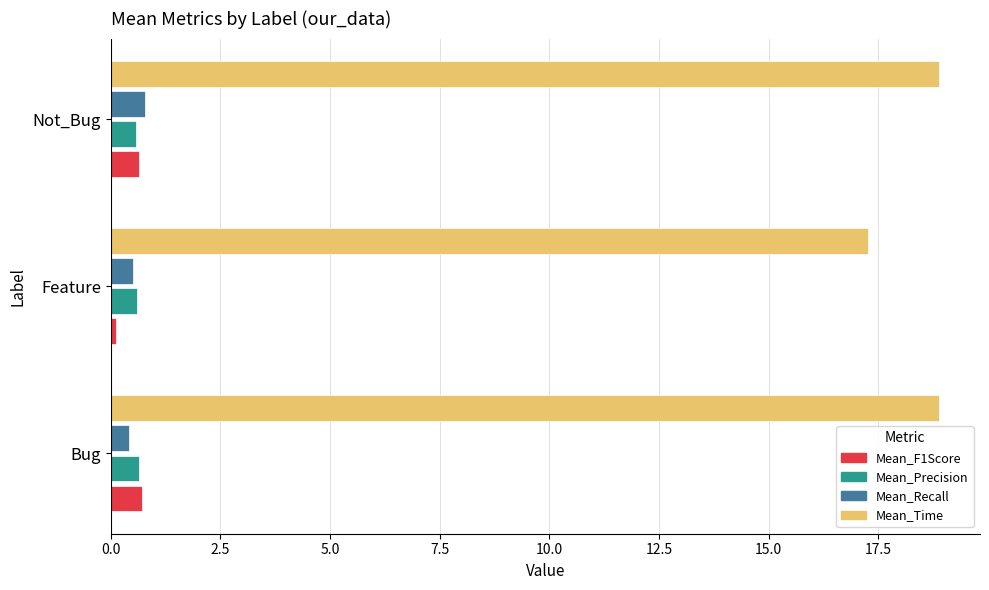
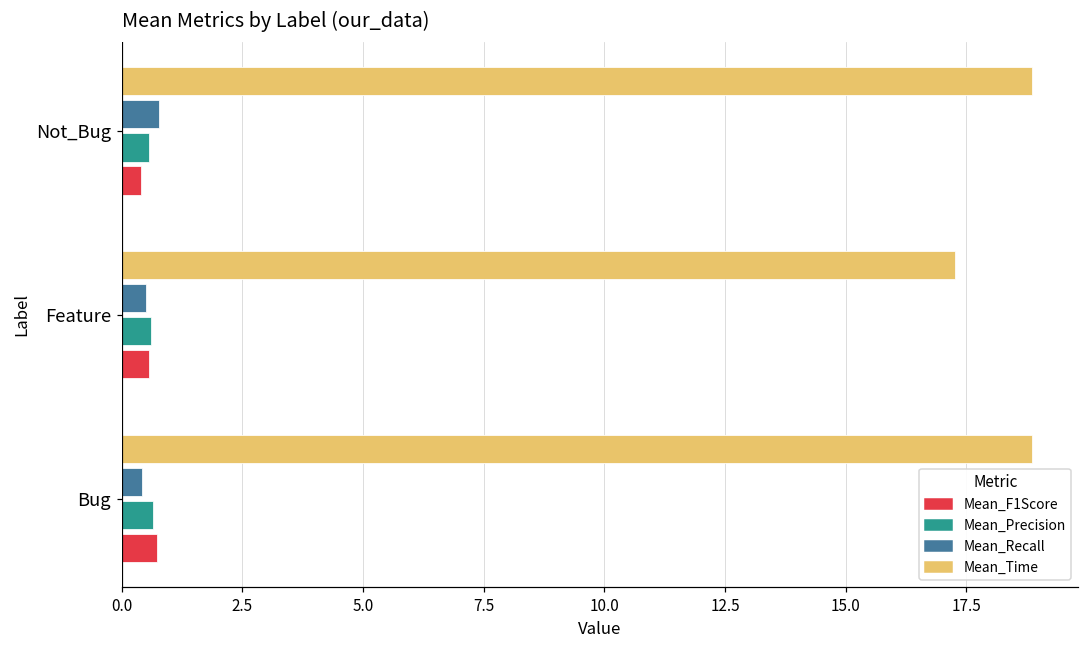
Mean_F1Score, Not_Bug: 0.7 -> 0.4
Mean_F1Score, Feature: 0.1 -> 0.6
